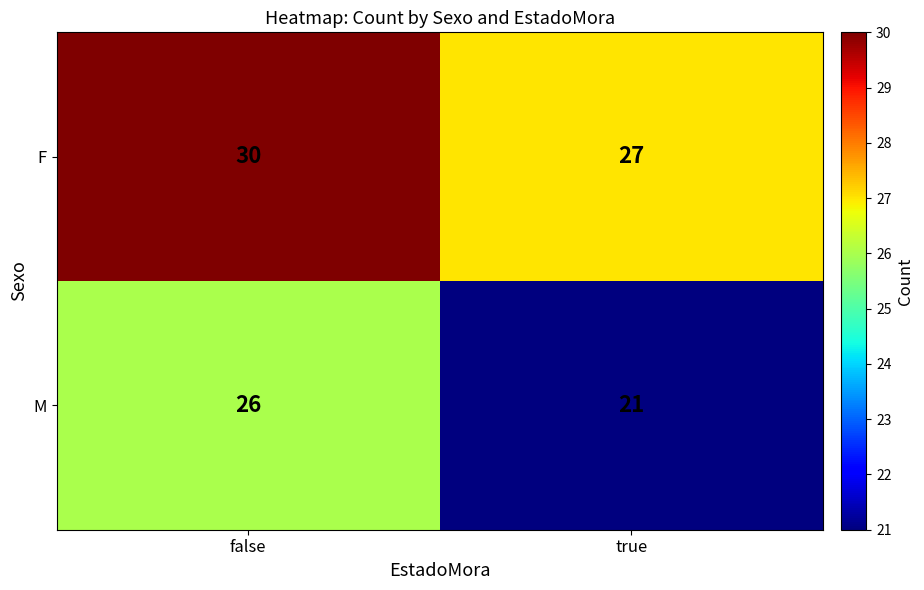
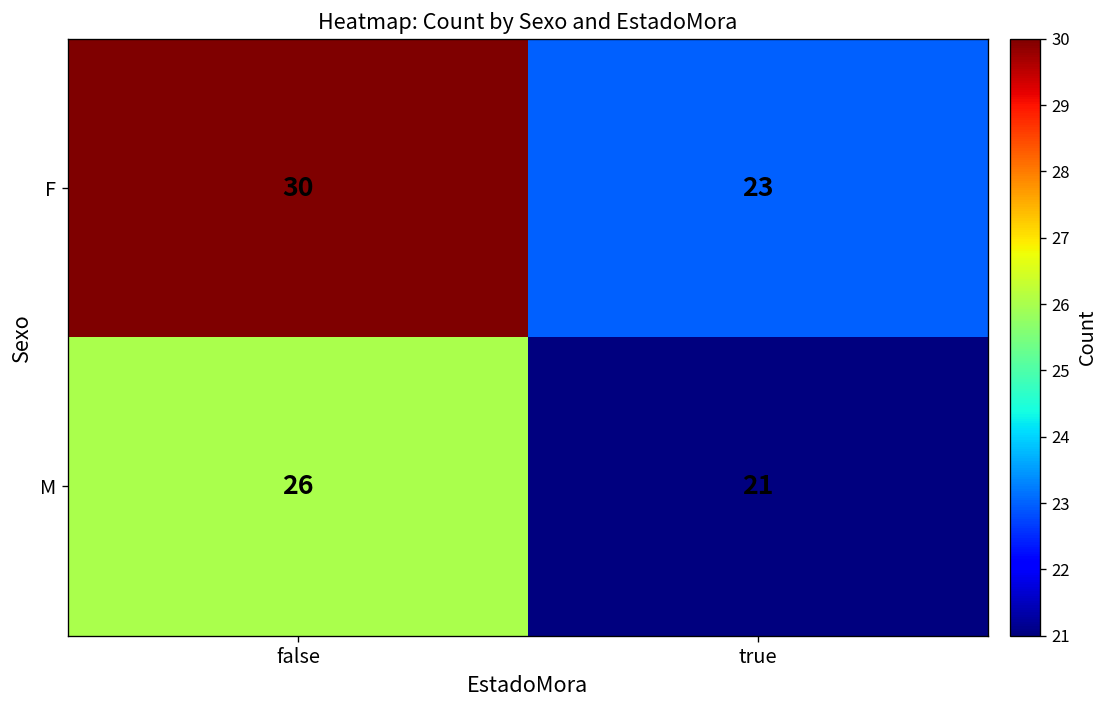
F, true: 27 -> 23
